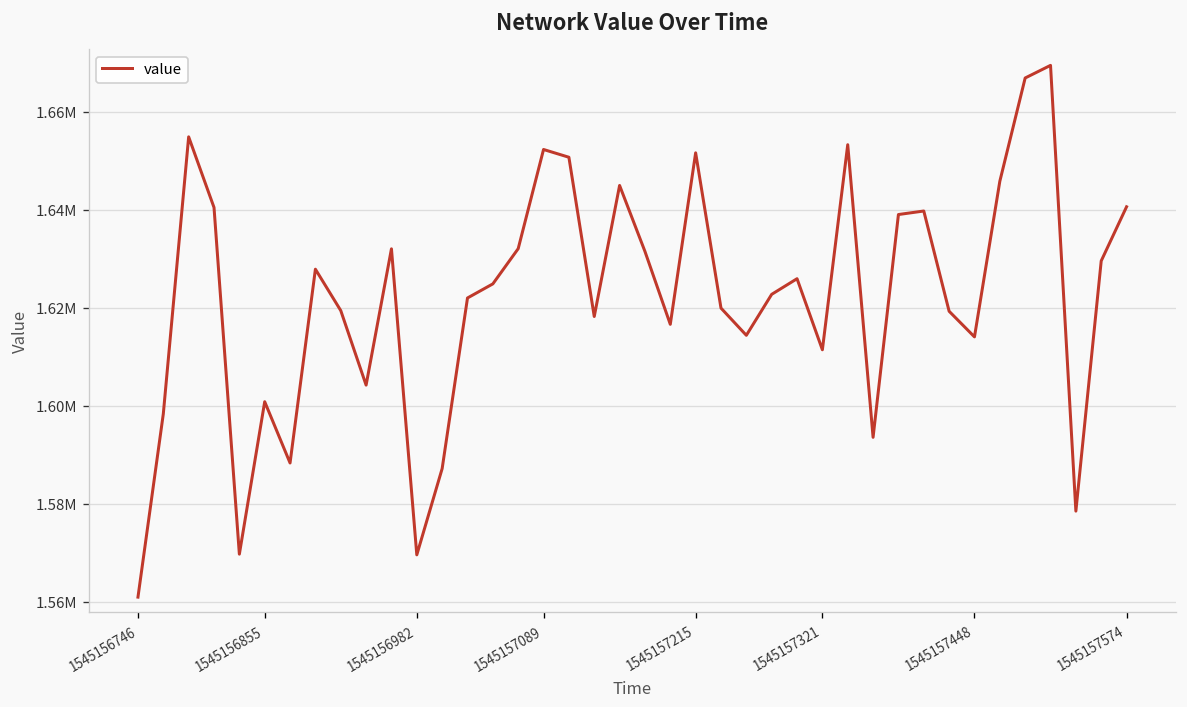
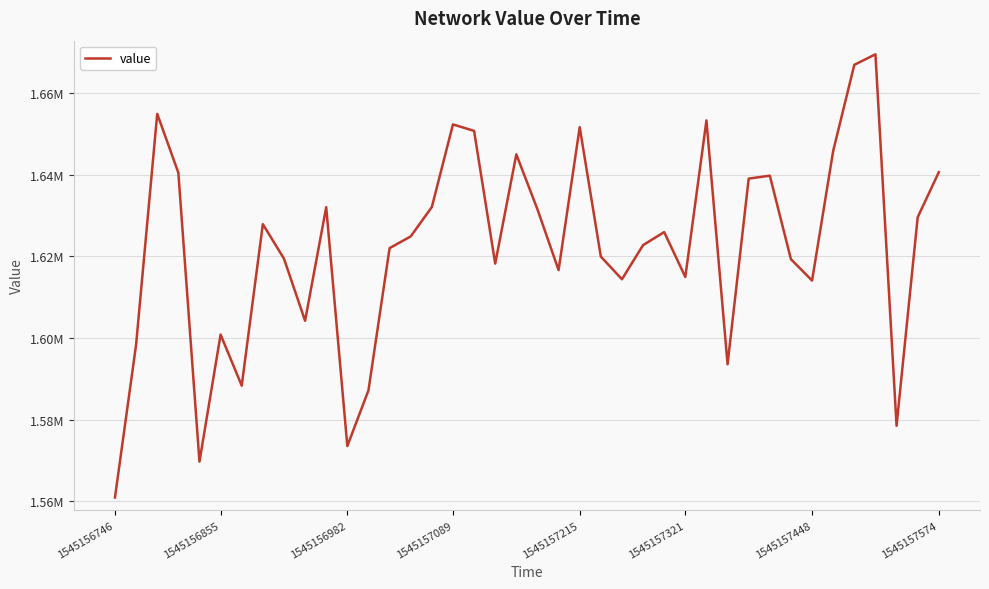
1545156982: 1570000 -> 1574000
1545157321: 1611000 -> 1615000
